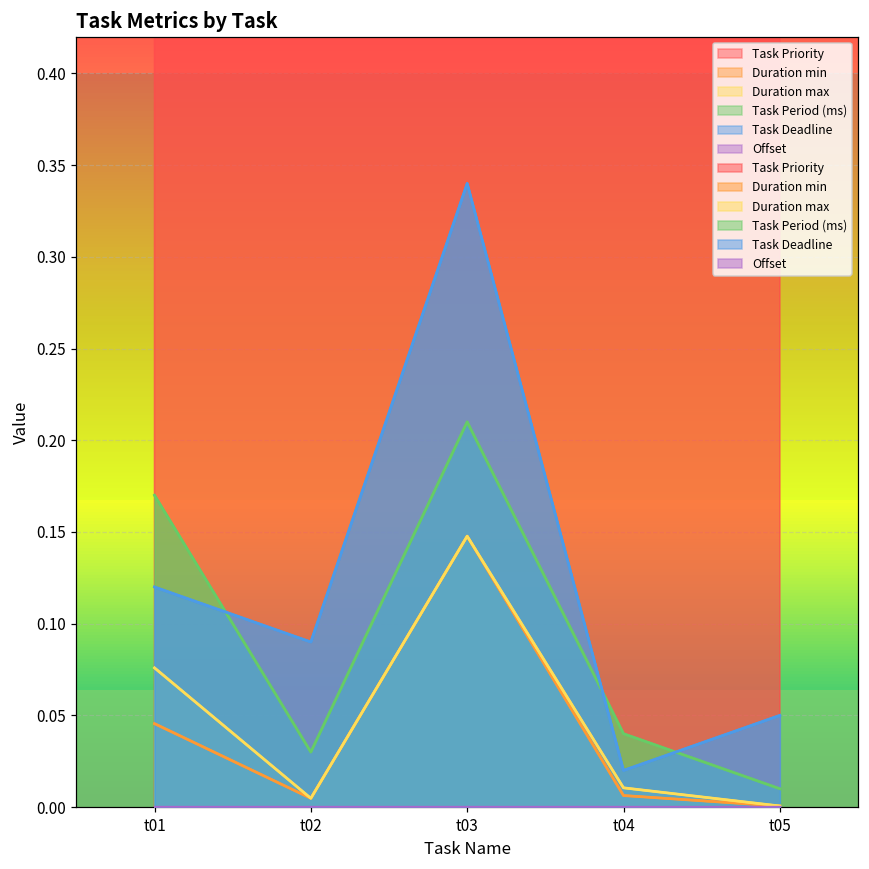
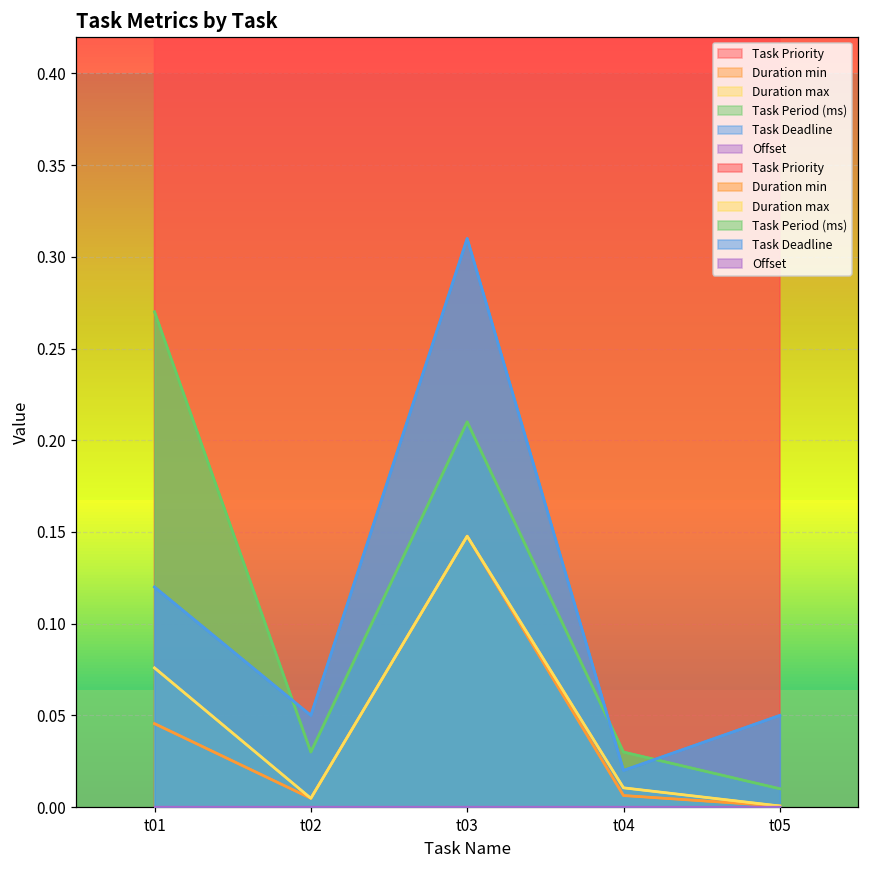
Task Period (ms), t01: 0.17 -> 0.27
Task Deadline, t02: 0.09 -> 0.05
Task Deadline, t03: 0.34 -> 0.31
Task Period (ms), t04: 0.04 -> 0.03
